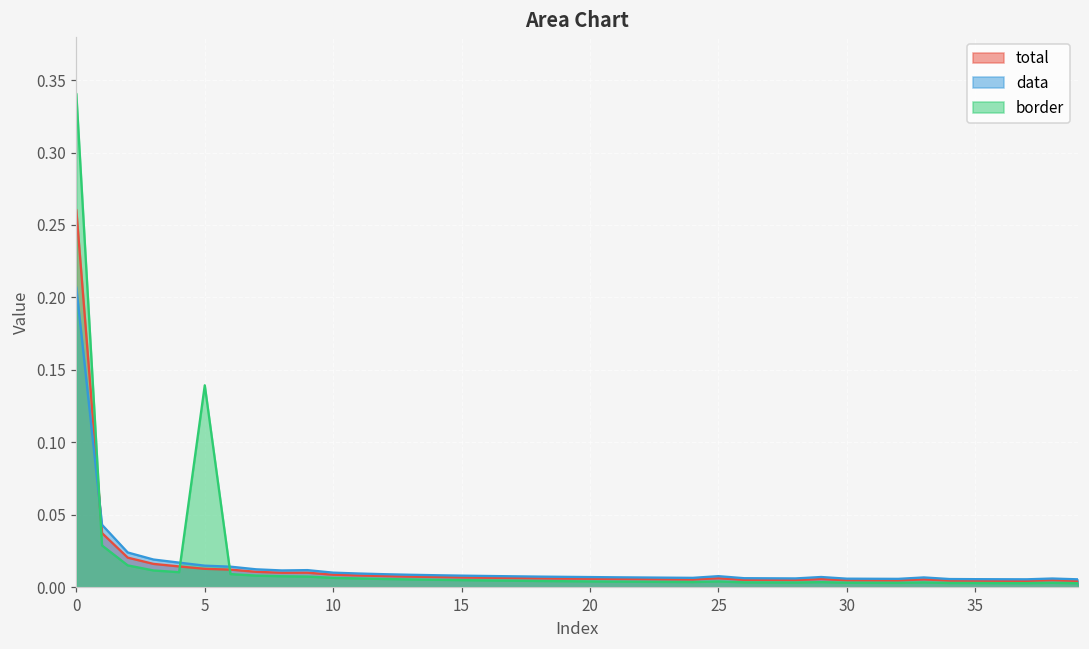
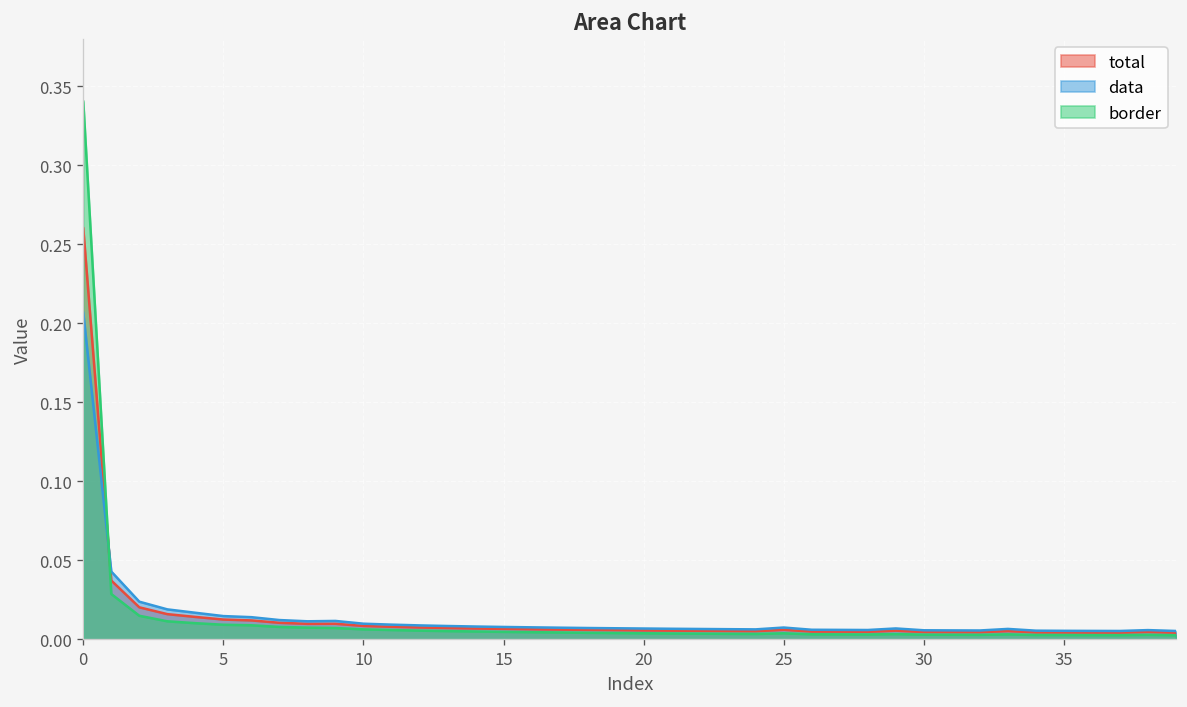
border, 5: 0.139 -> 0.009
